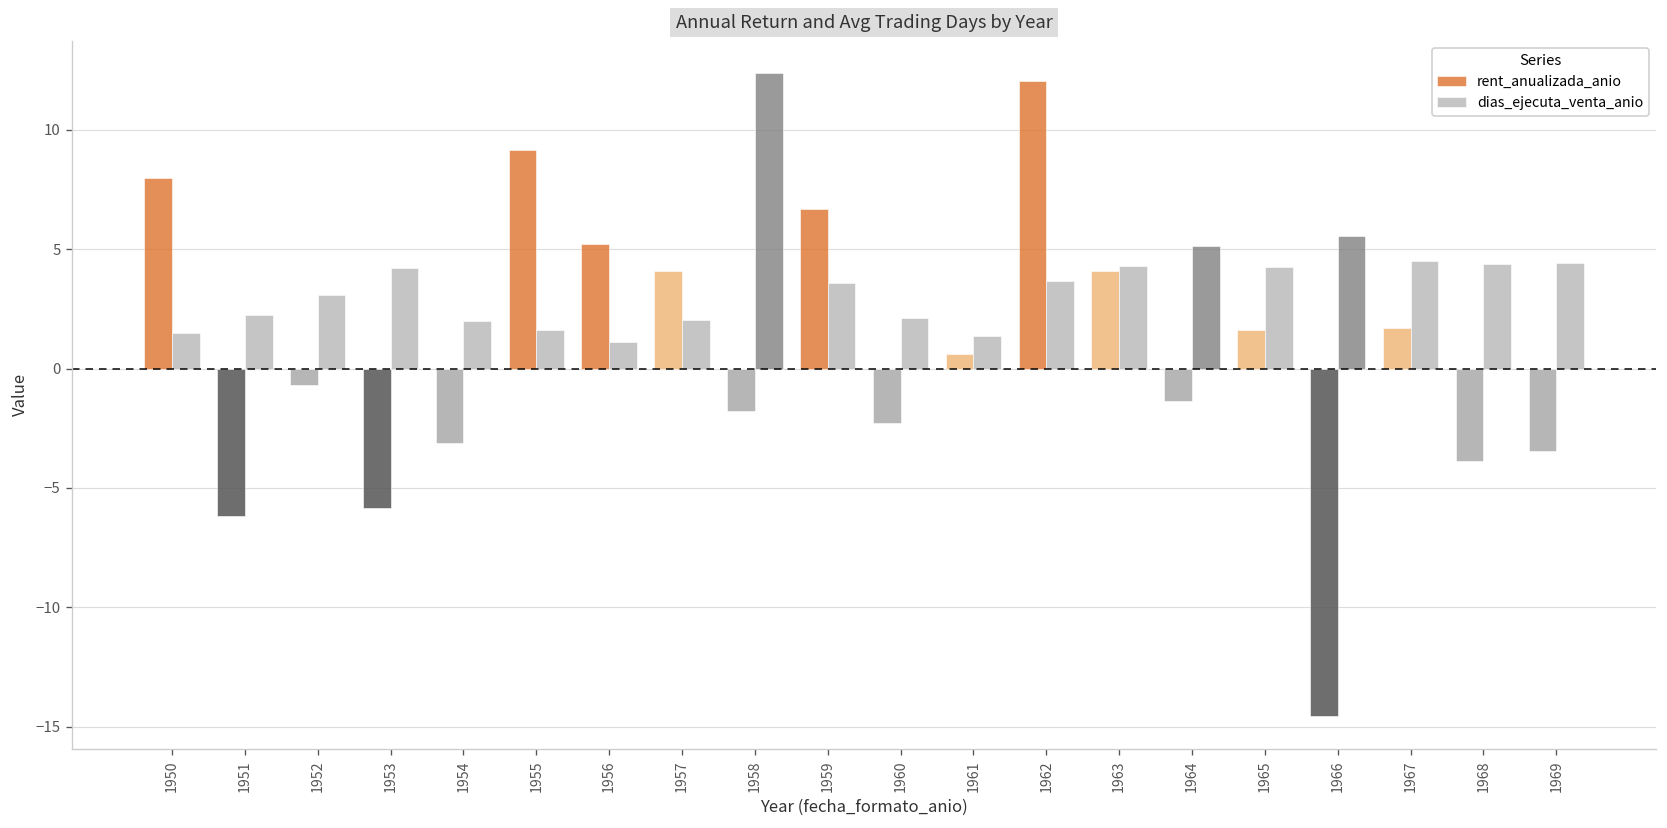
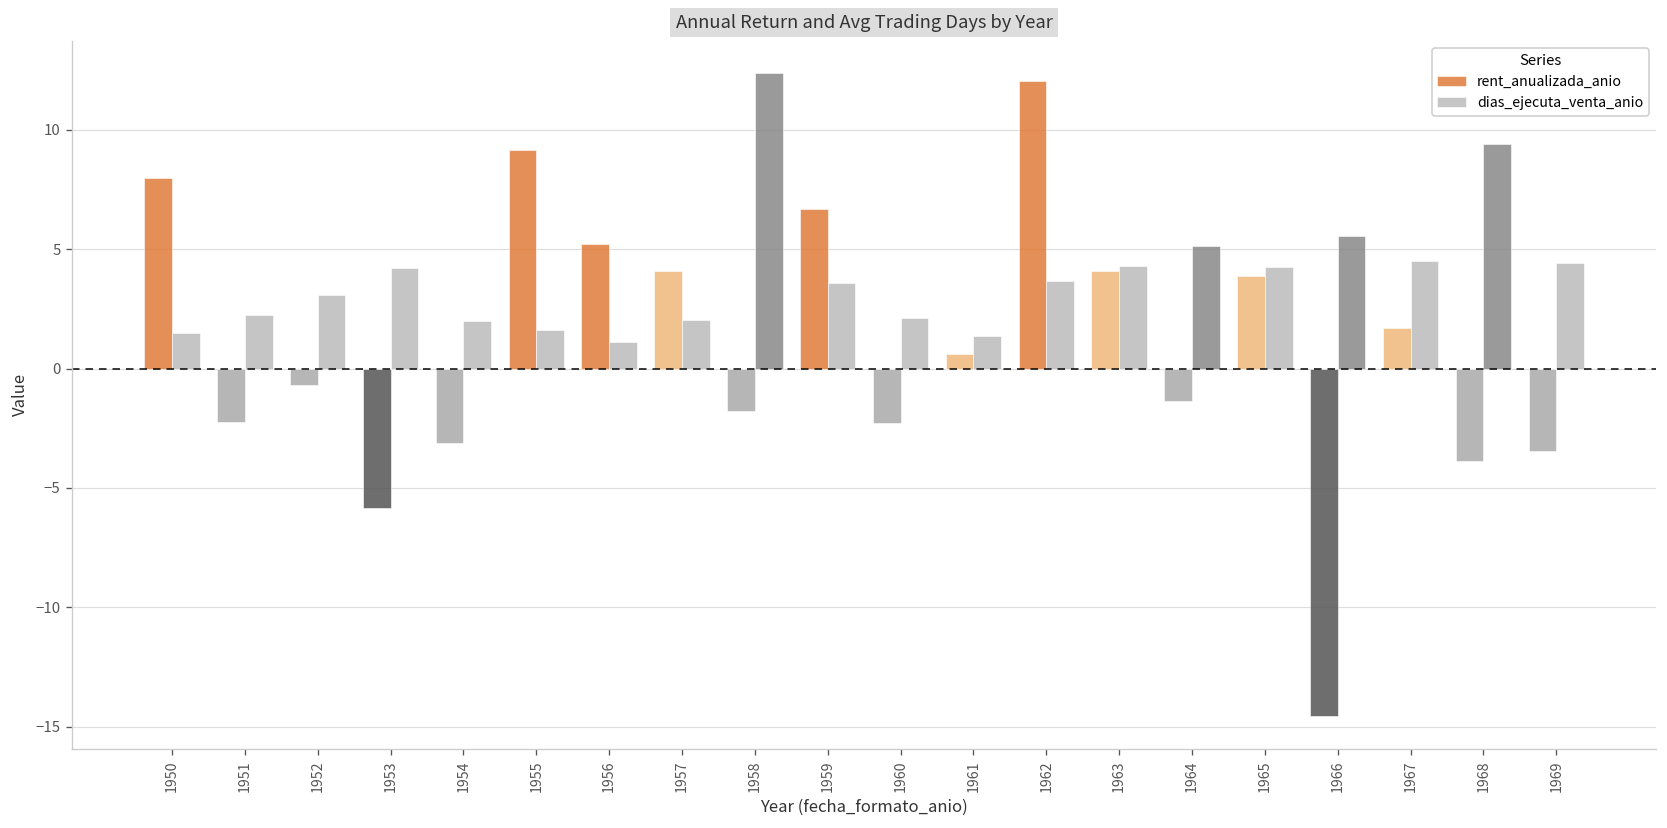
rent_anualizada_anio, 1951: -6.2 -> -2.3
rent_anualizada_anio, 1965: 1.6 -> 3.9
dias_ejecuta_venta_anio, 1968: 4.4 -> 9.4
